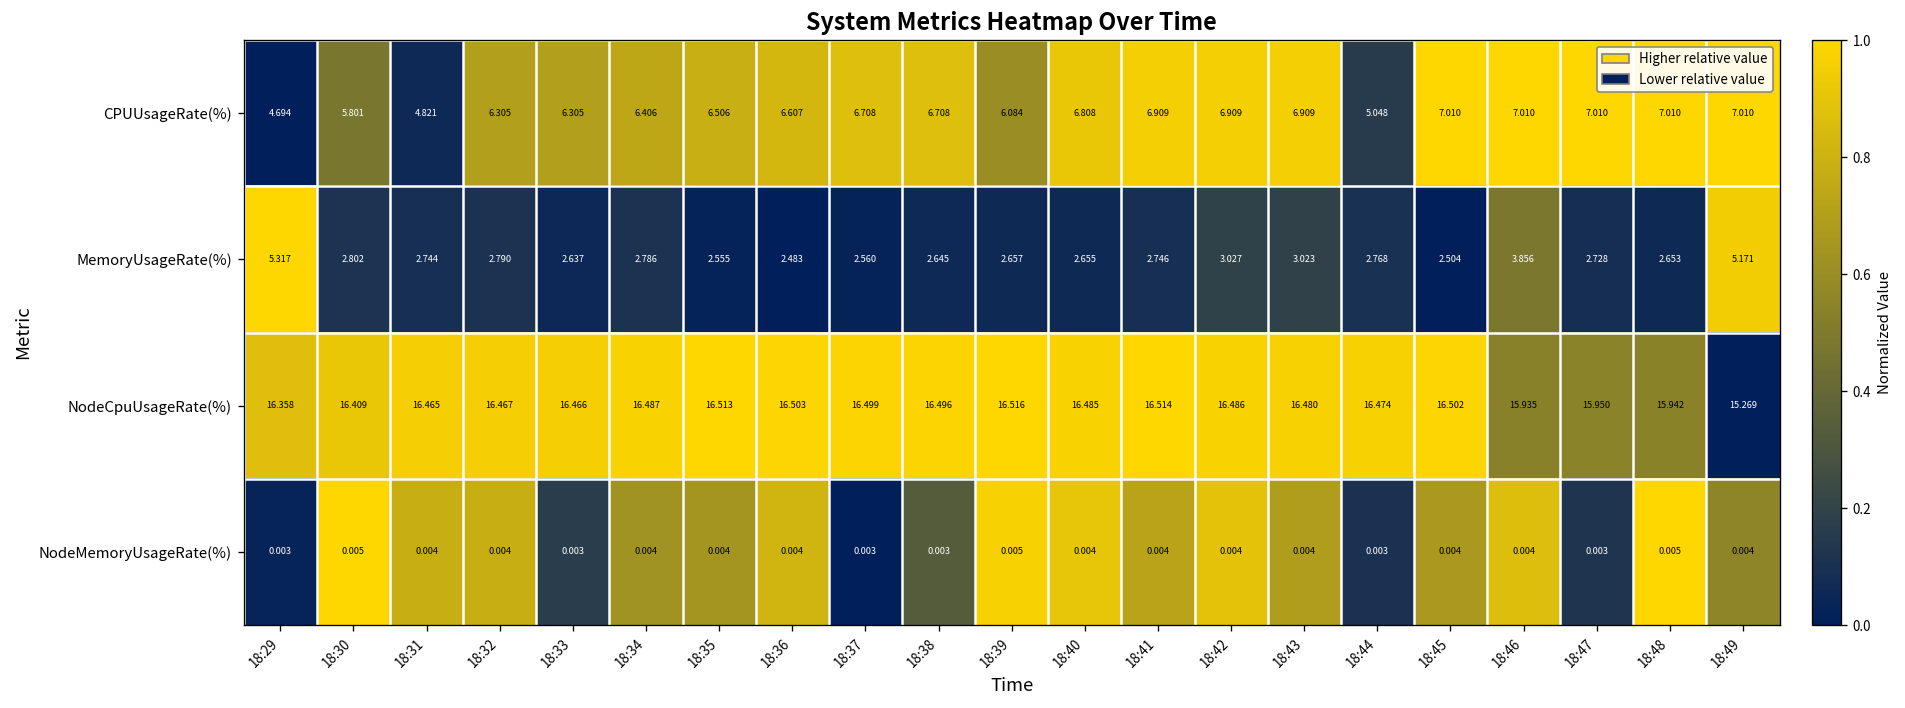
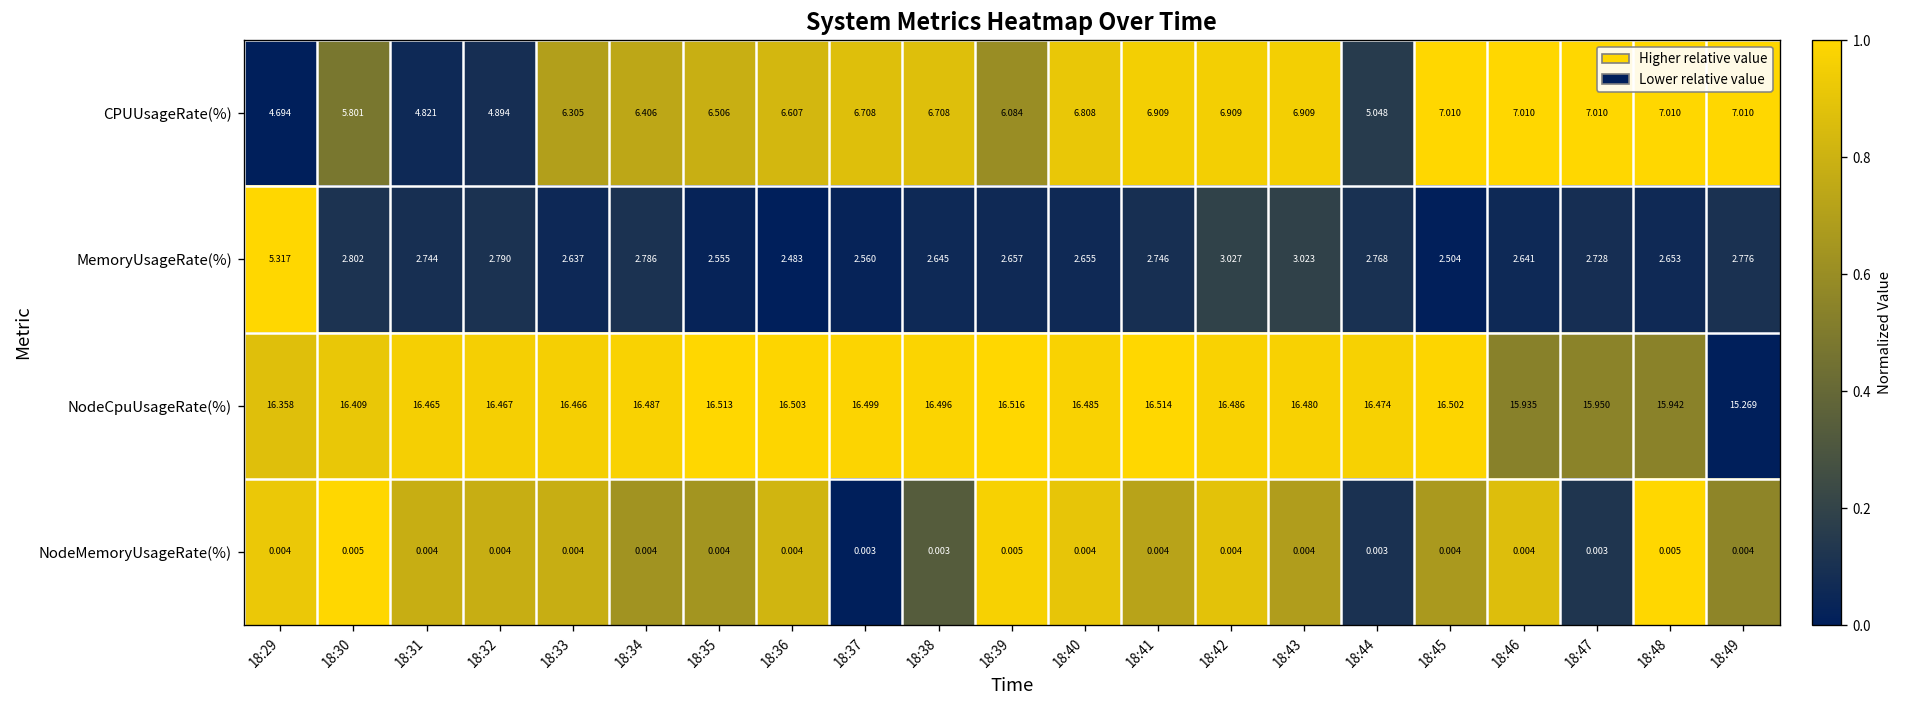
CPUUsageRate(%), 18:32: 6.305 -> 4.894
MemoryUsageRate(%), 18:46: 3.856 -> 2.641
MemoryUsageRate(%), 18:49: 5.171 -> 2.776
NodeMemoryUsageRate(%), 18:29: 0.003 -> 0.004
NodeMemoryUsageRate(%), 18:33: 0.003 -> 0.004
